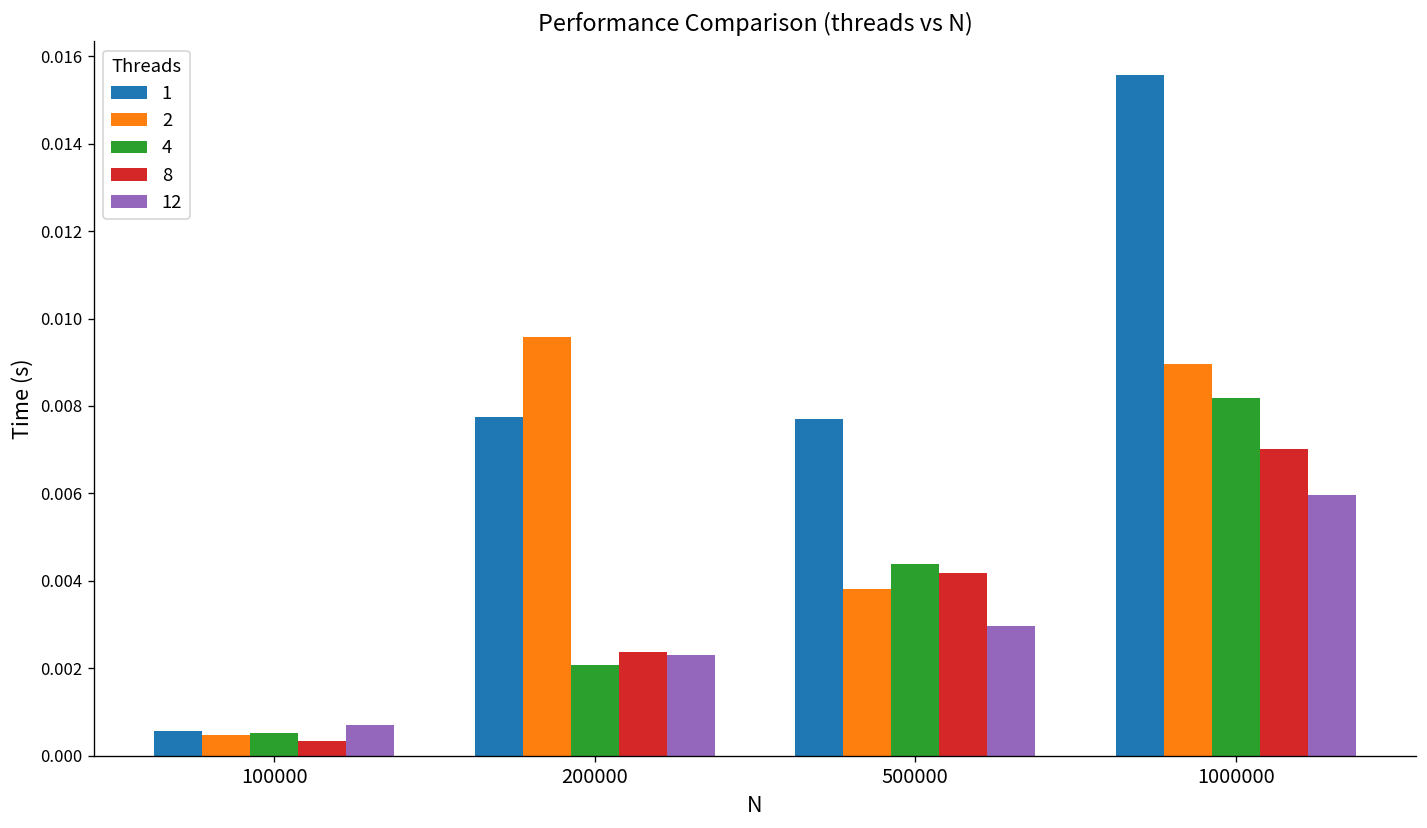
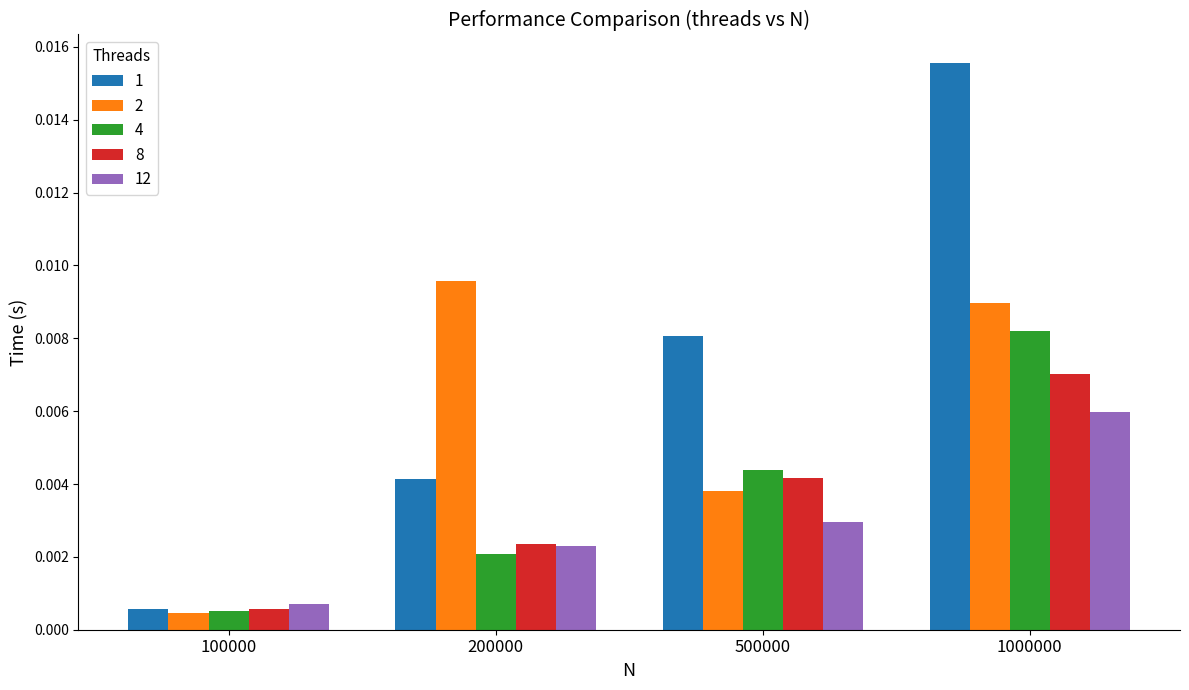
8, 100000: 0.0003 -> 0.0006
1, 200000: 0.0077 -> 0.0041
1, 500000: 0.0077 -> 0.0081
